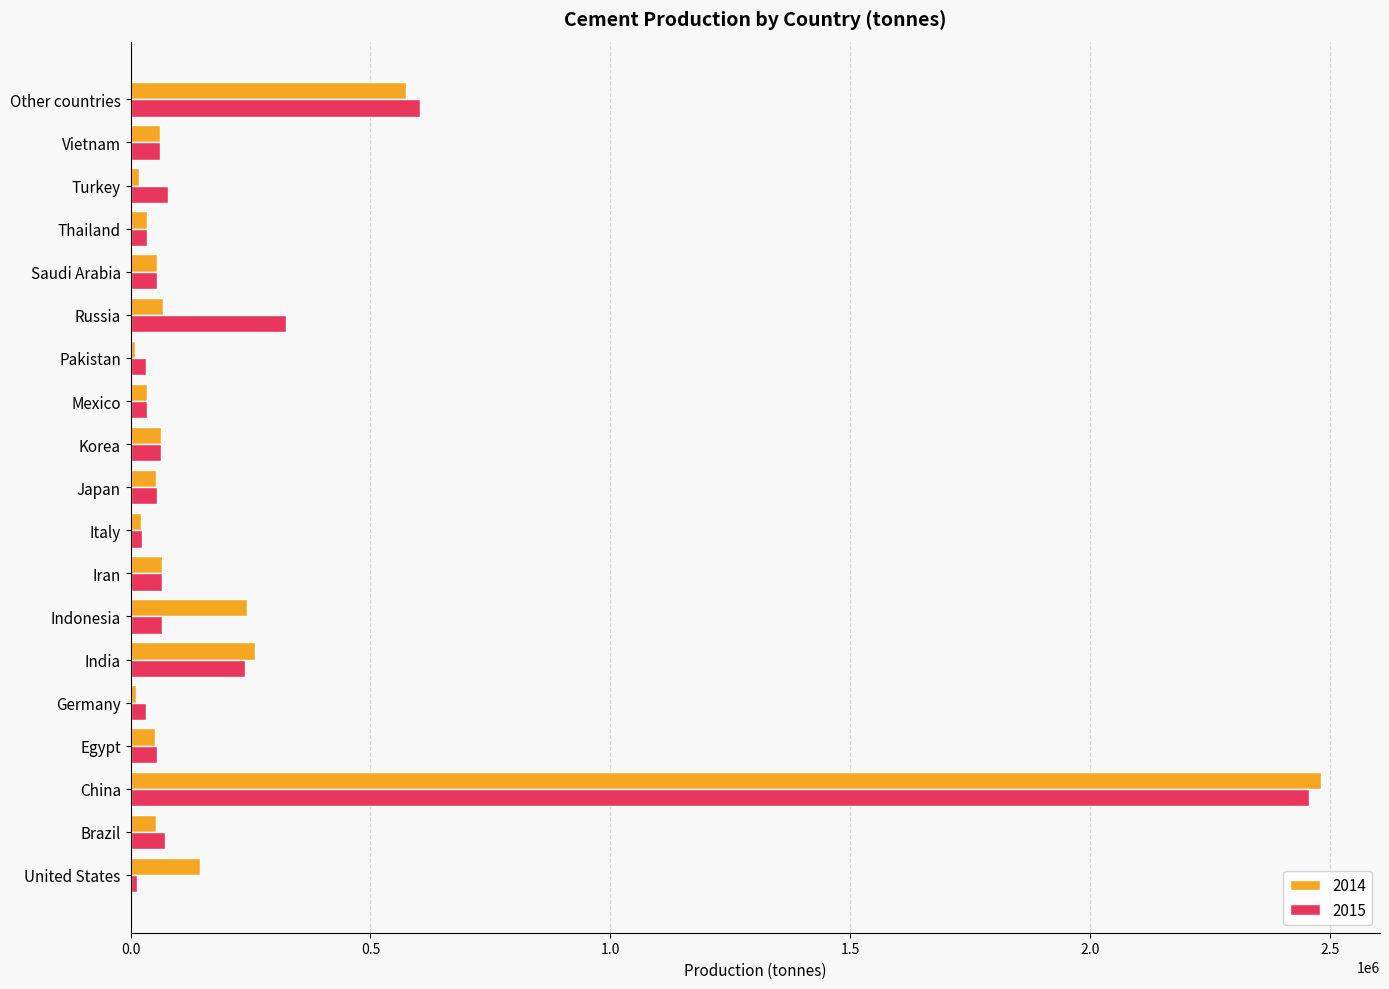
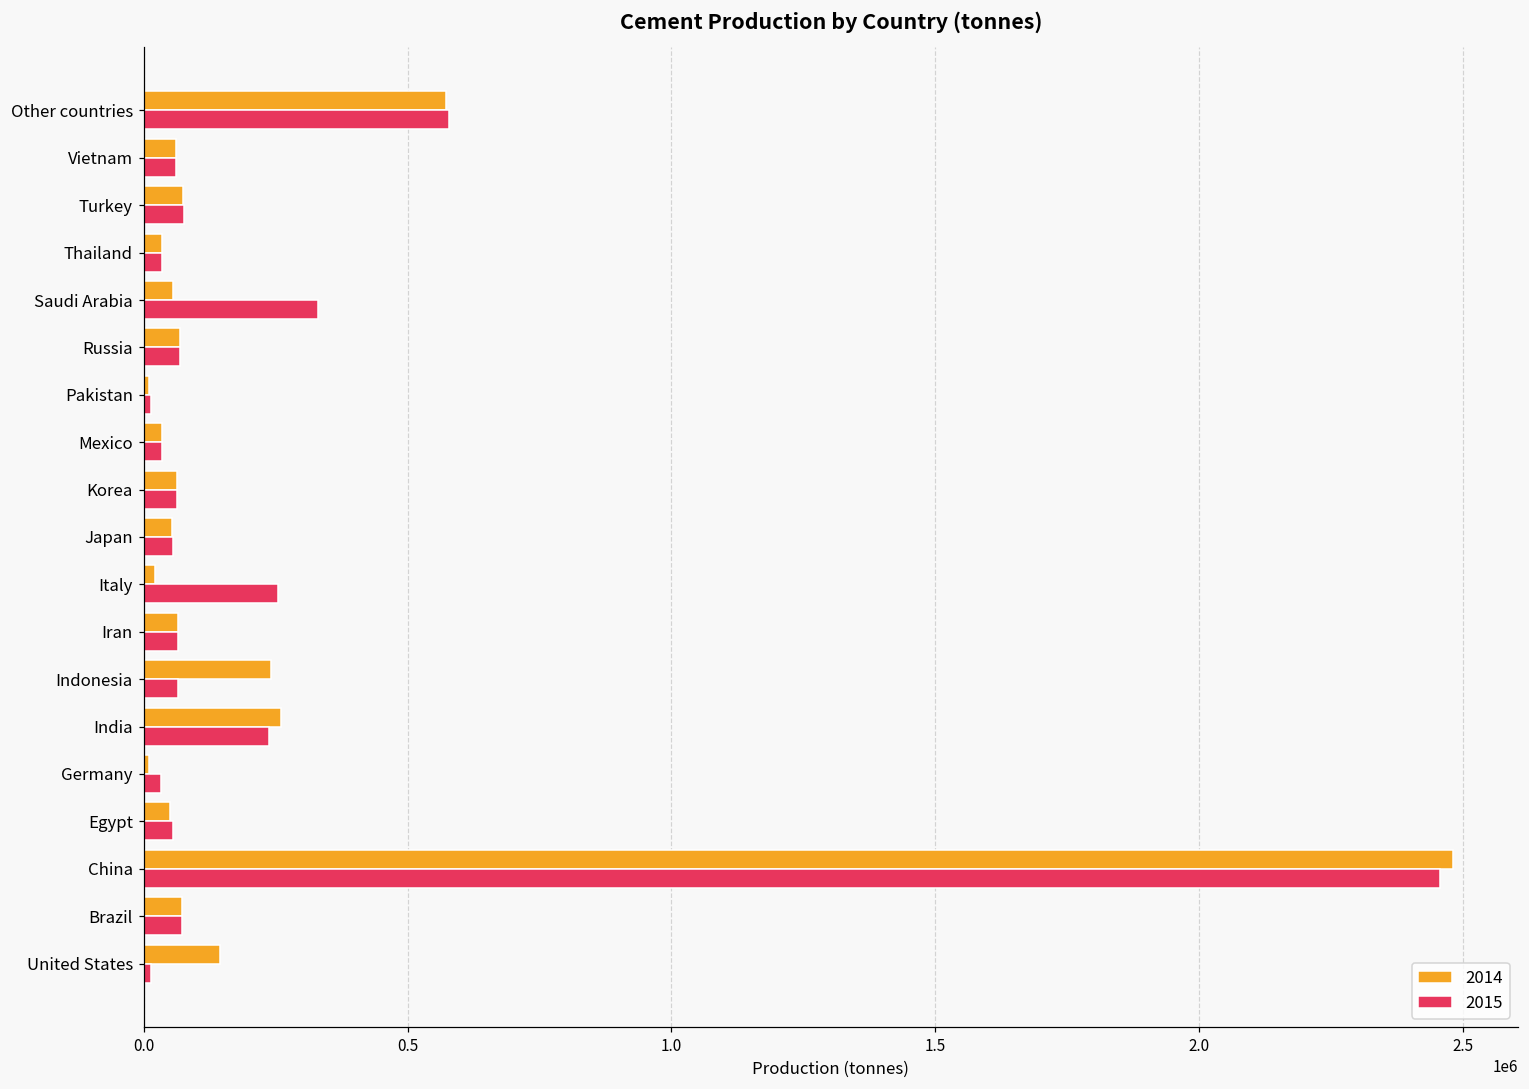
2015, Other countries: 600000 -> 580000
2014, Turkey: 20000 -> 80000
2015, Saudi Arabia: 60000 -> 330000
2015, Russia: 320000 -> 70000
2015, Pakistan: 30000 -> 10000
2015, Italy: 20000 -> 250000
2014, Brazil: 50000 -> 70000
